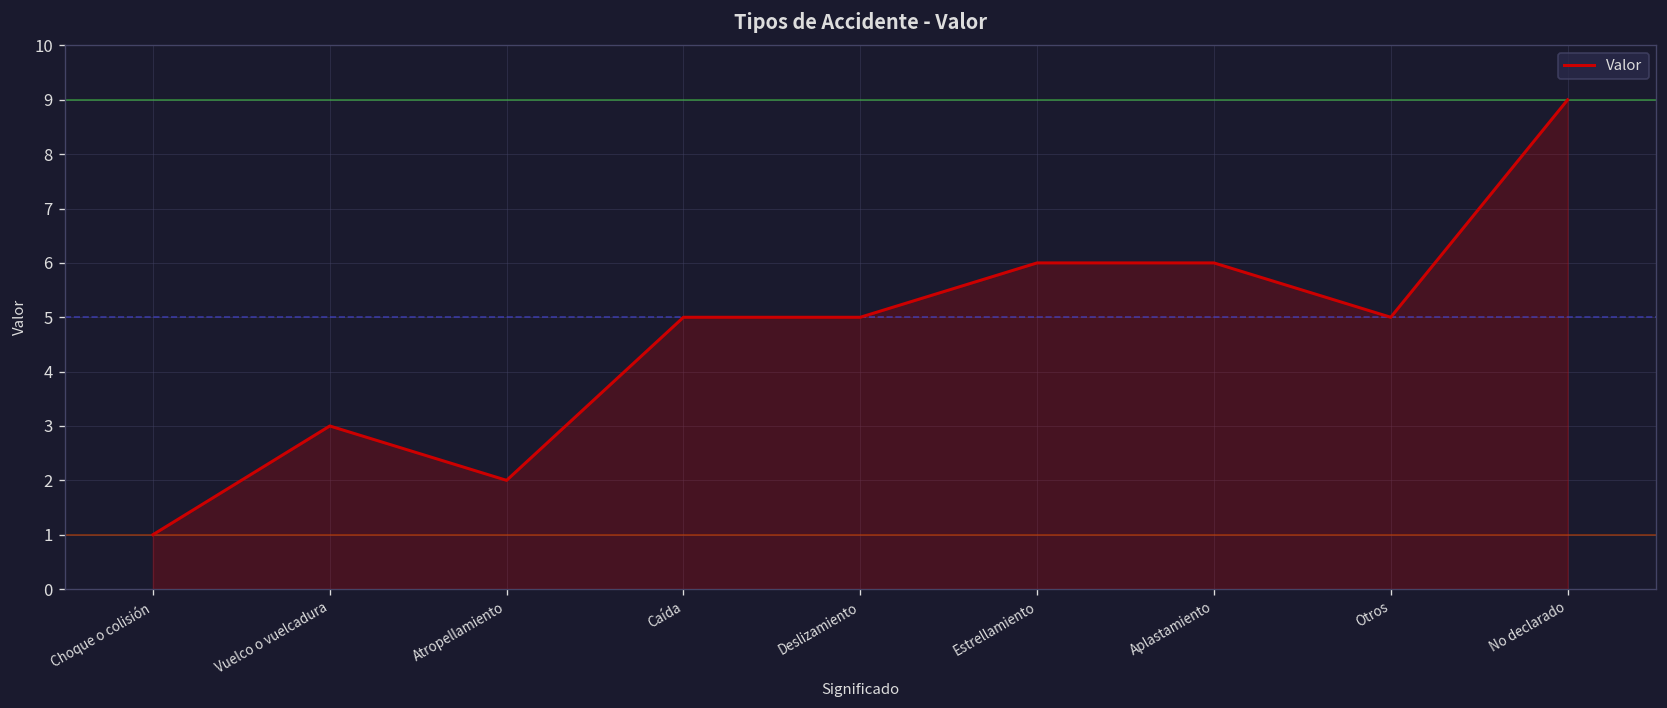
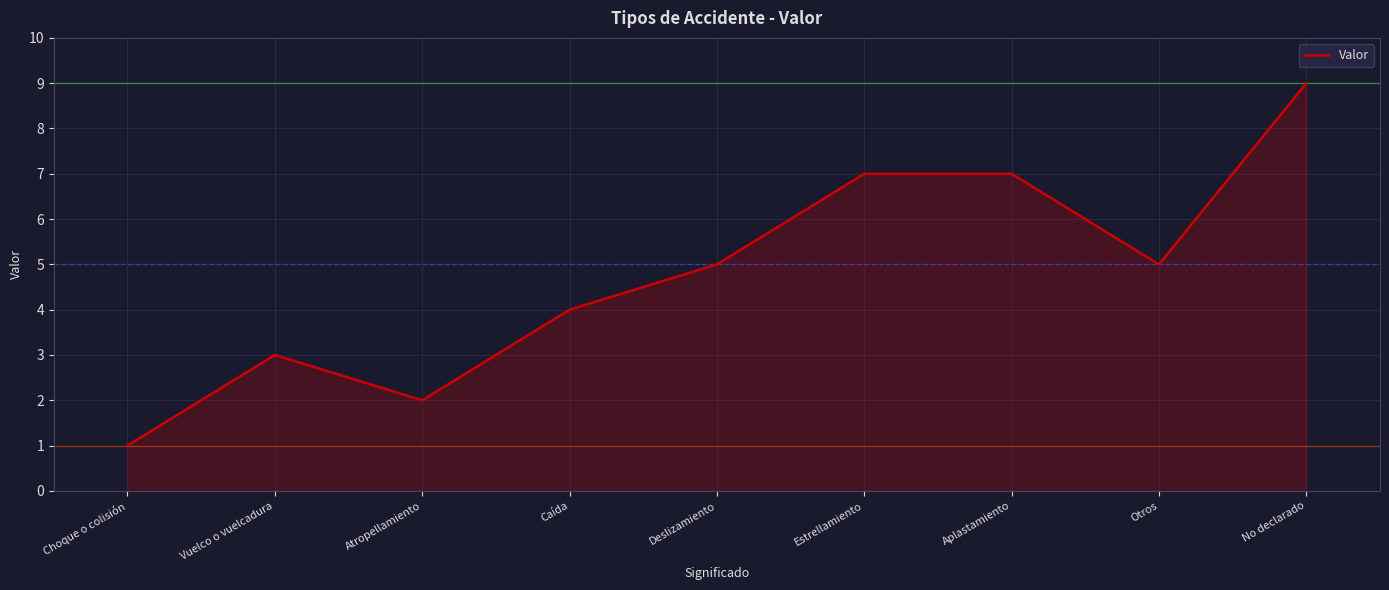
Caída: 5 -> 4
Estrellamiento: 6 -> 7
Aplastamiento: 6 -> 7
